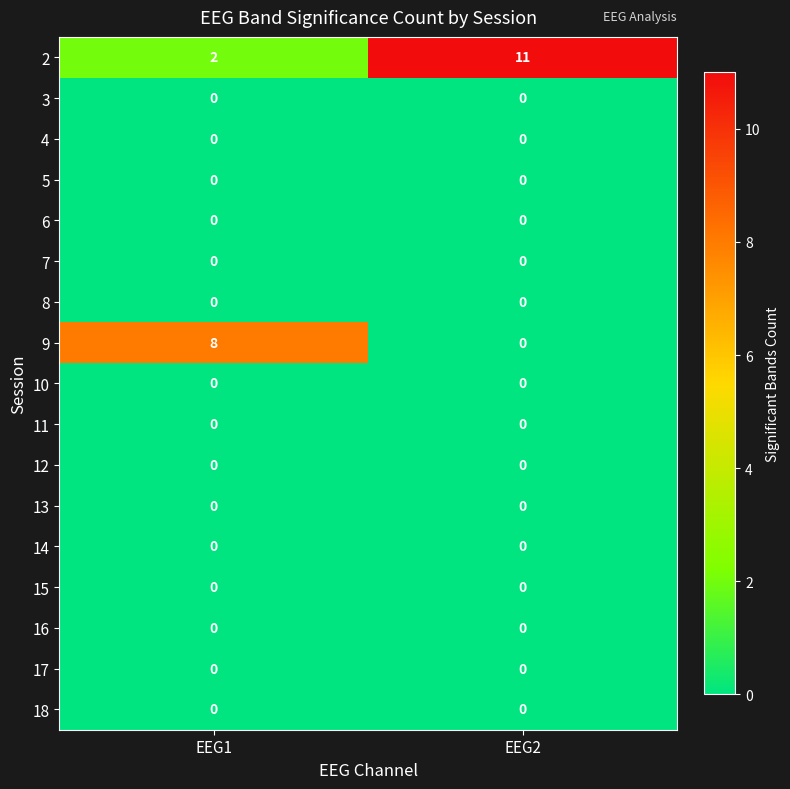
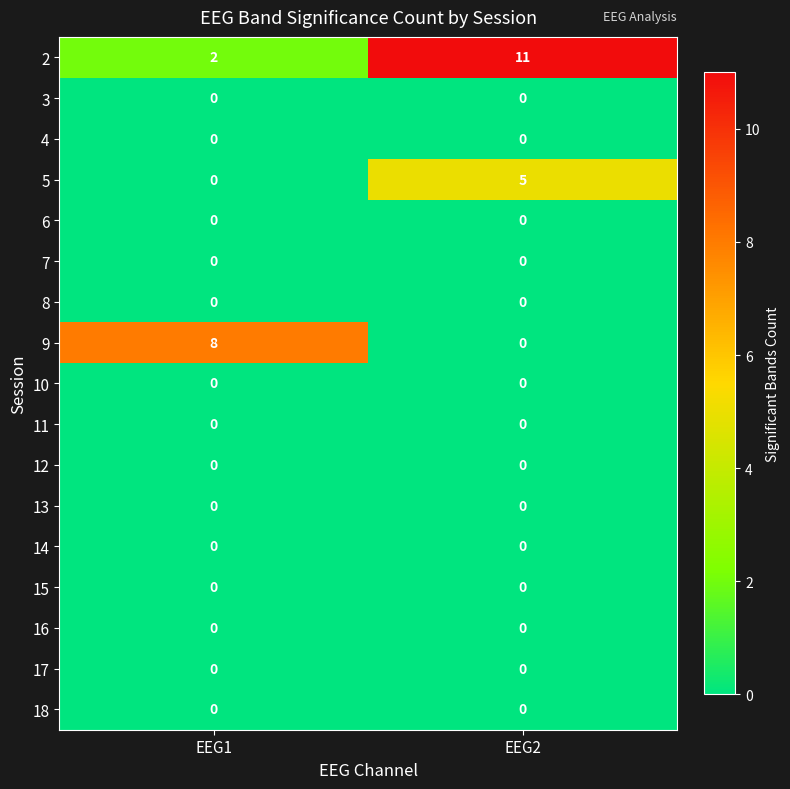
5, EEG2: 0 -> 5
